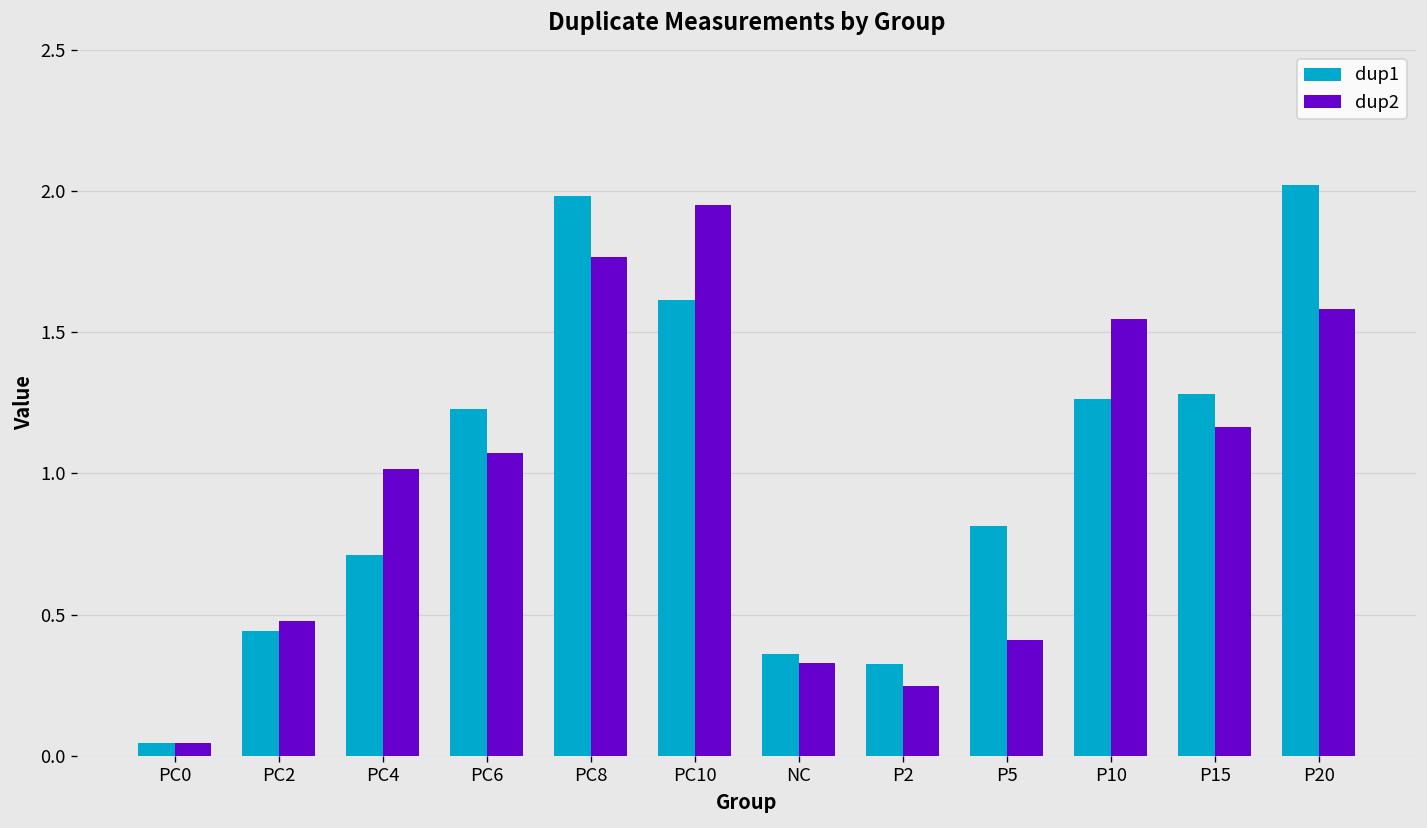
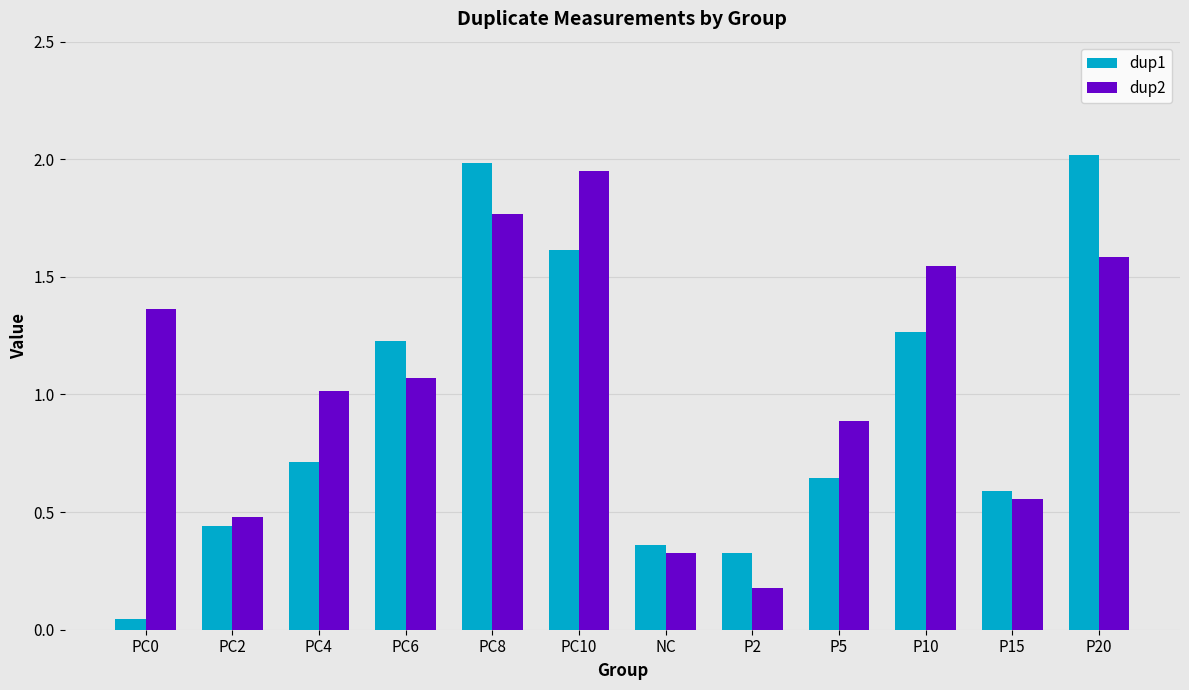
dup2, PC0: 0.05 -> 1.36
dup2, P2: 0.25 -> 0.18
dup1, P5: 0.82 -> 0.65
dup2, P5: 0.41 -> 0.89
dup1, P15: 1.28 -> 0.59
dup2, P15: 1.16 -> 0.56
